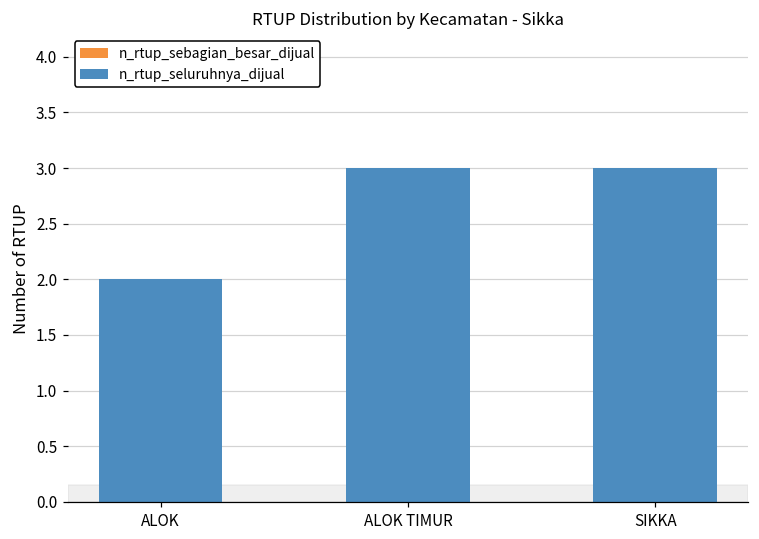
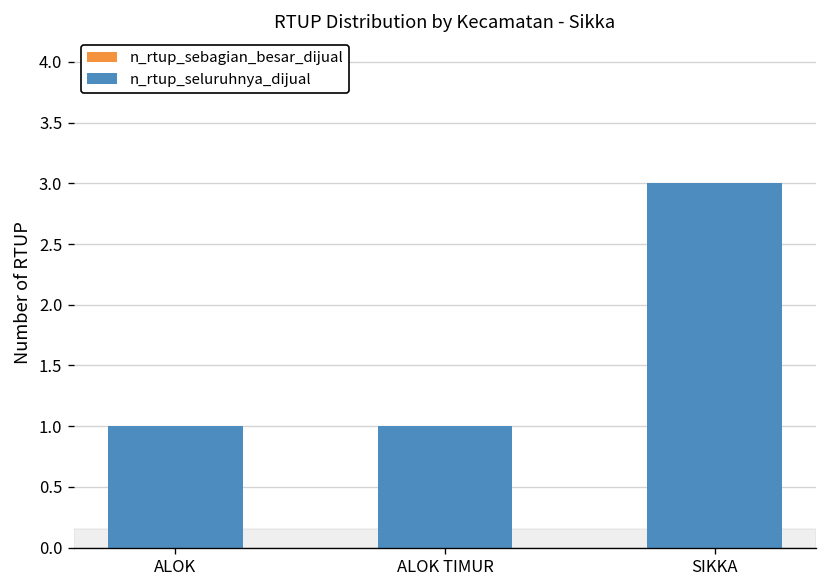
n_rtup_seluruhnya_dijual, ALOK: 2 -> 1
n_rtup_seluruhnya_dijual, ALOK TIMUR: 3 -> 1
